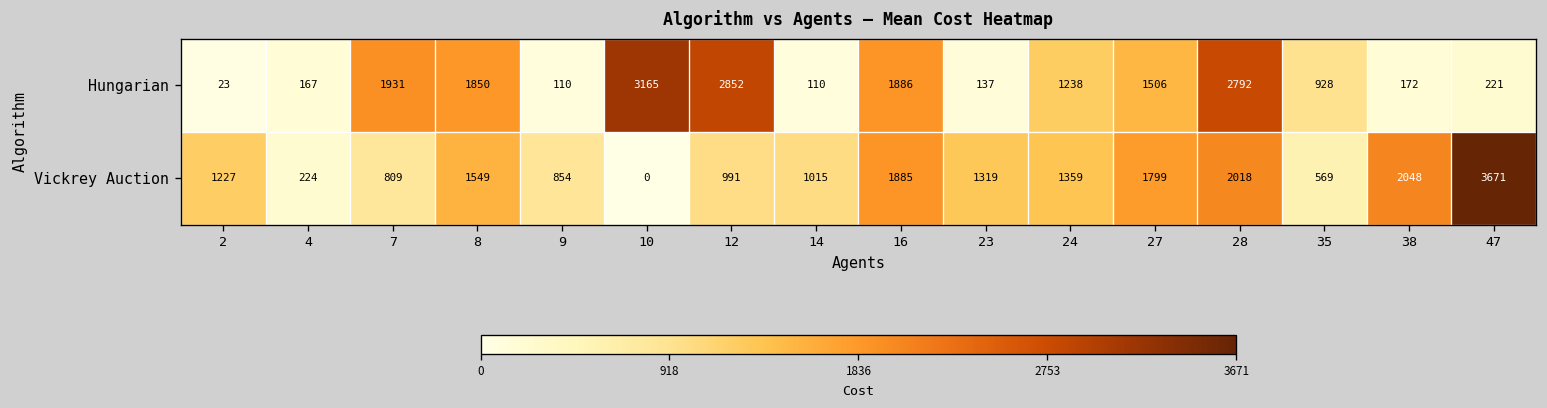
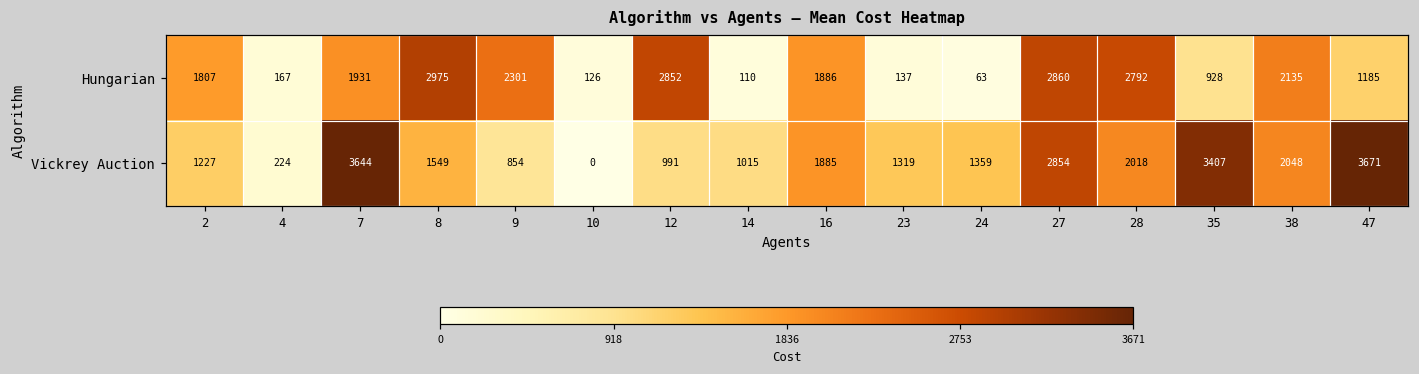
Hungarian, 2: 23 -> 1807
Hungarian, 8: 1850 -> 2975
Hungarian, 9: 110 -> 2301
Hungarian, 10: 3165 -> 126
Hungarian, 24: 1238 -> 63
Hungarian, 27: 1506 -> 2860
Hungarian, 38: 172 -> 2135
Hungarian, 47: 221 -> 1185
Vickrey Auction, 7: 809 -> 3644
Vickrey Auction, 27: 1799 -> 2854
Vickrey Auction, 35: 569 -> 3407
